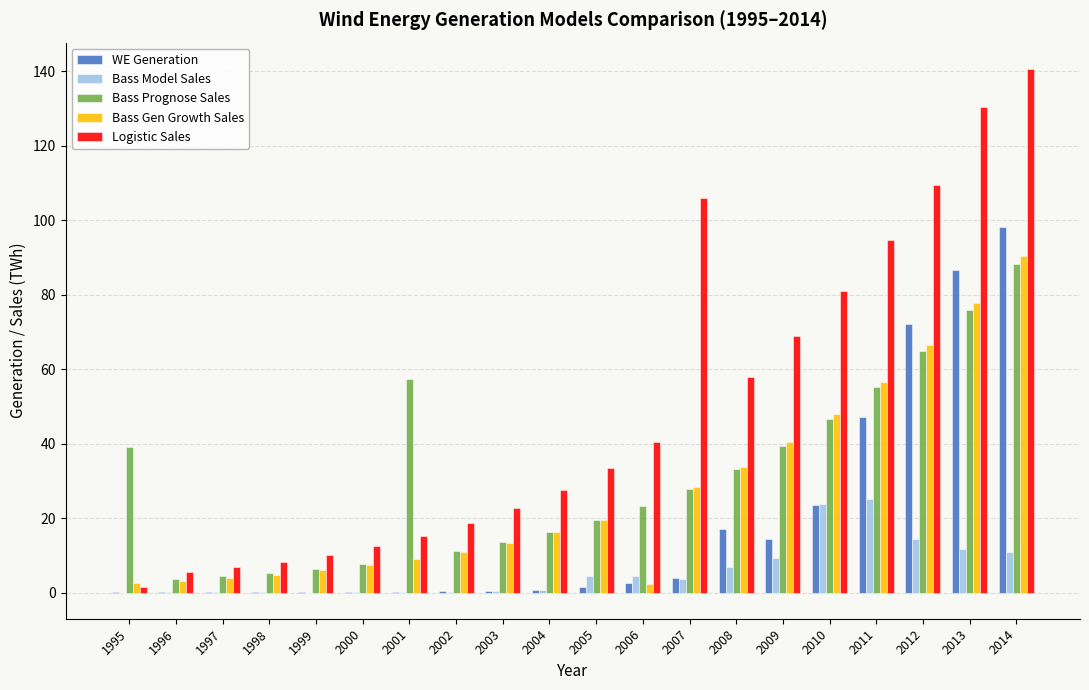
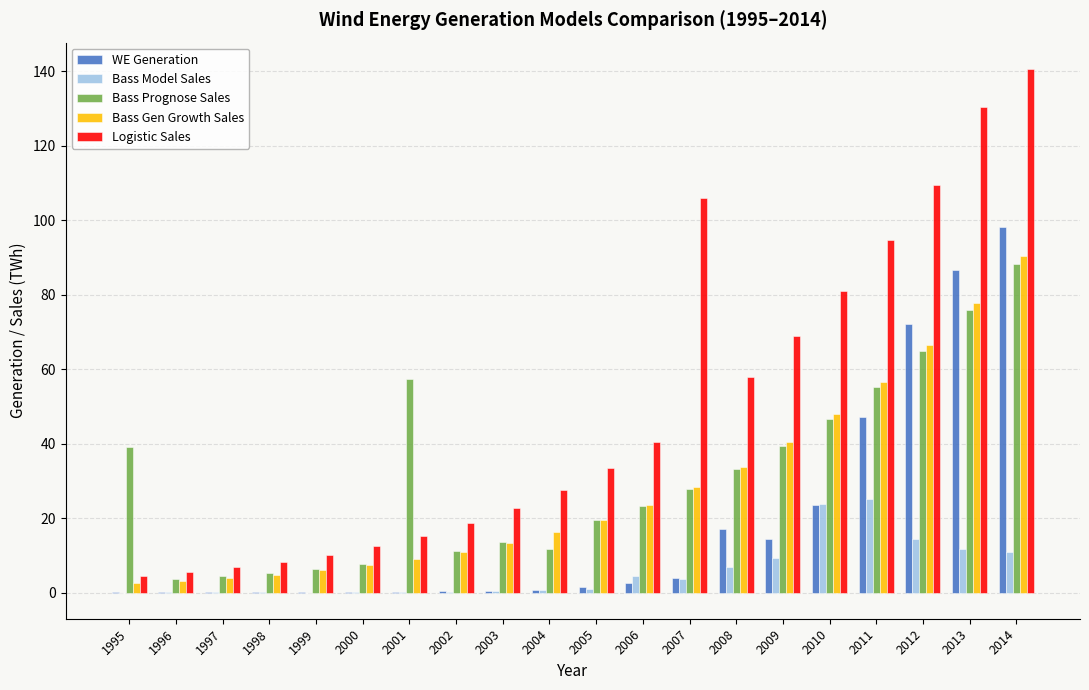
Logistic Sales, 1995: 1 -> 4
Bass Prognose Sales, 2004: 16 -> 12
Bass Model Sales, 2005: 4 -> 1
Bass Gen Growth Sales, 2006: 2 -> 23
